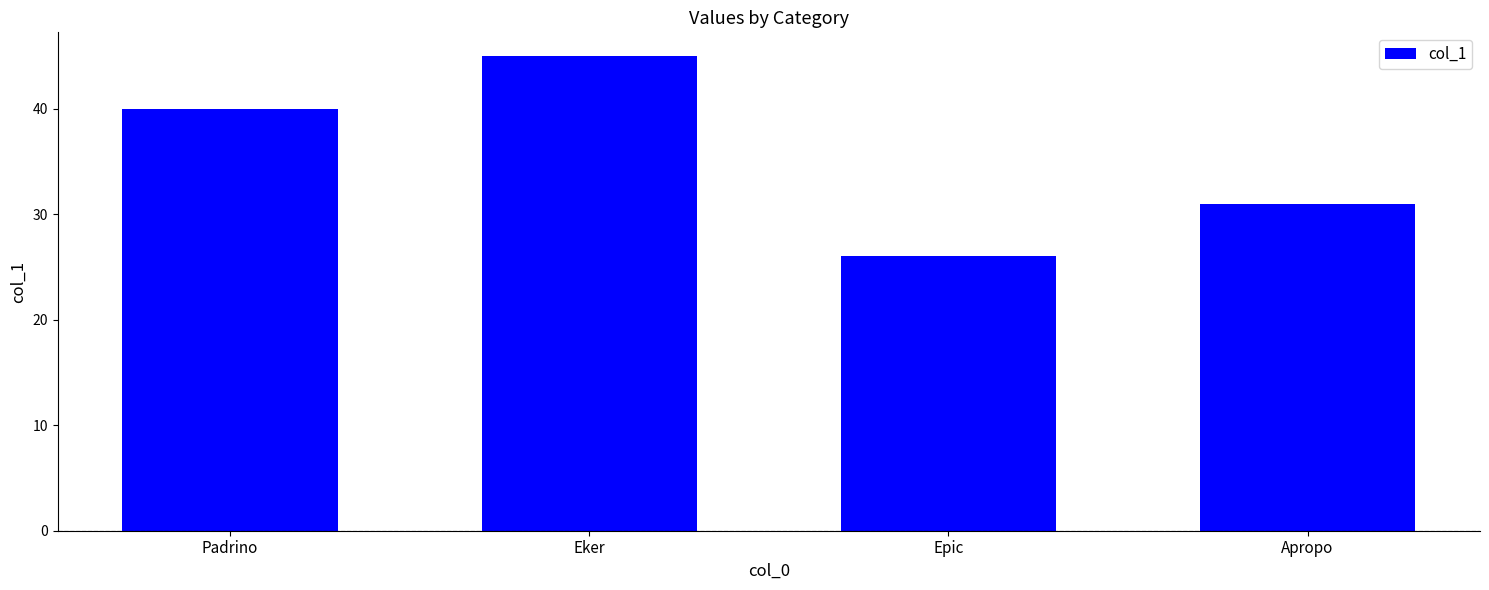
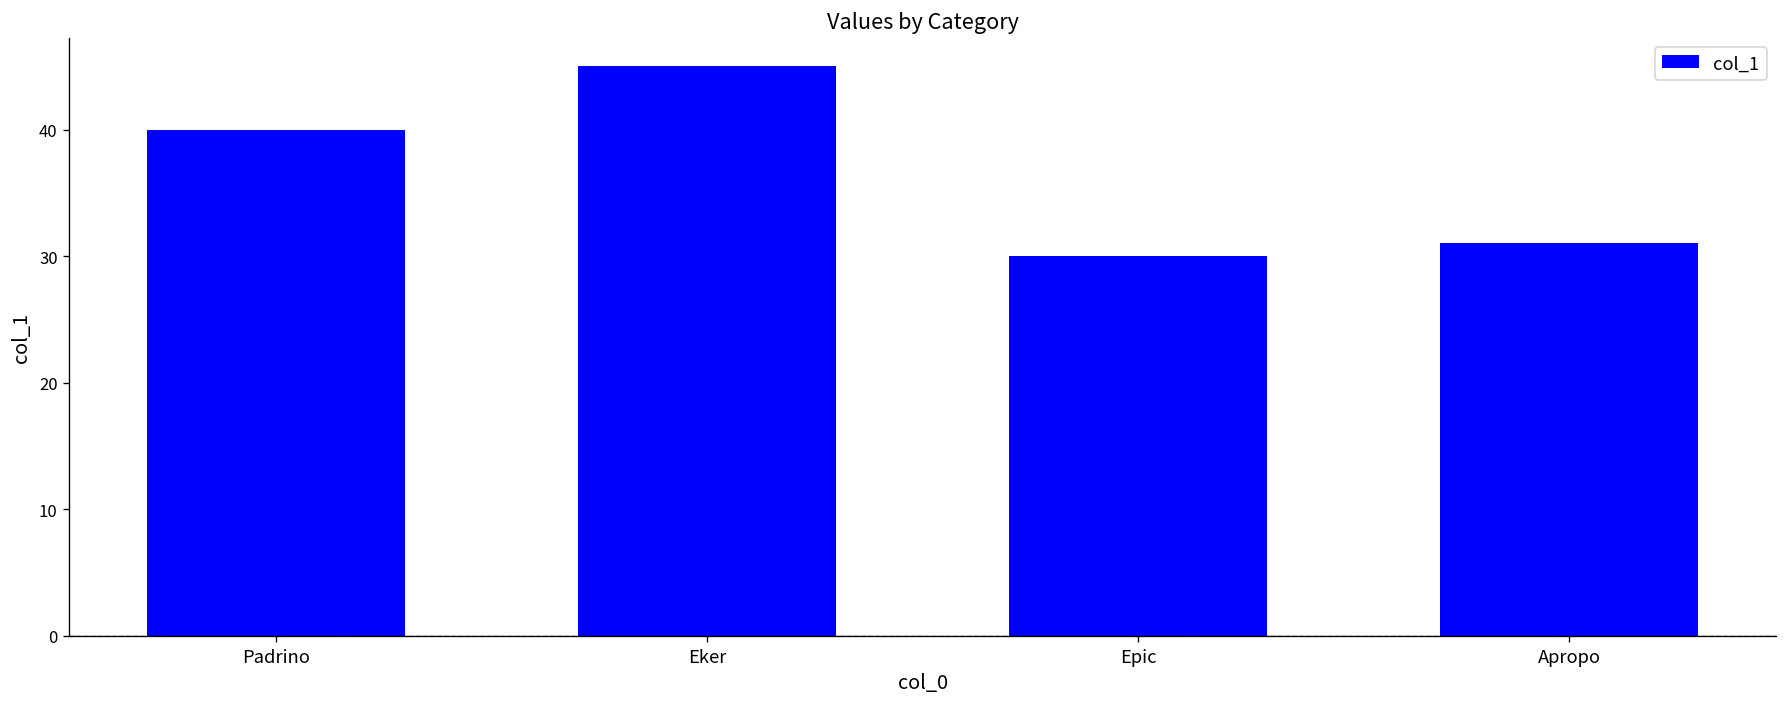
Epic: 26 -> 30
